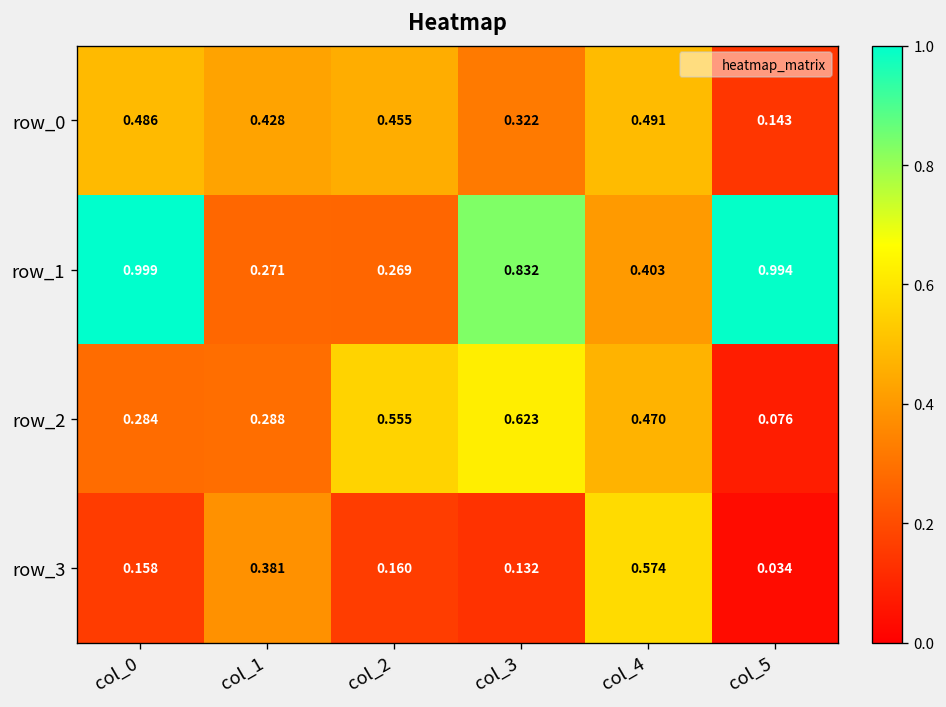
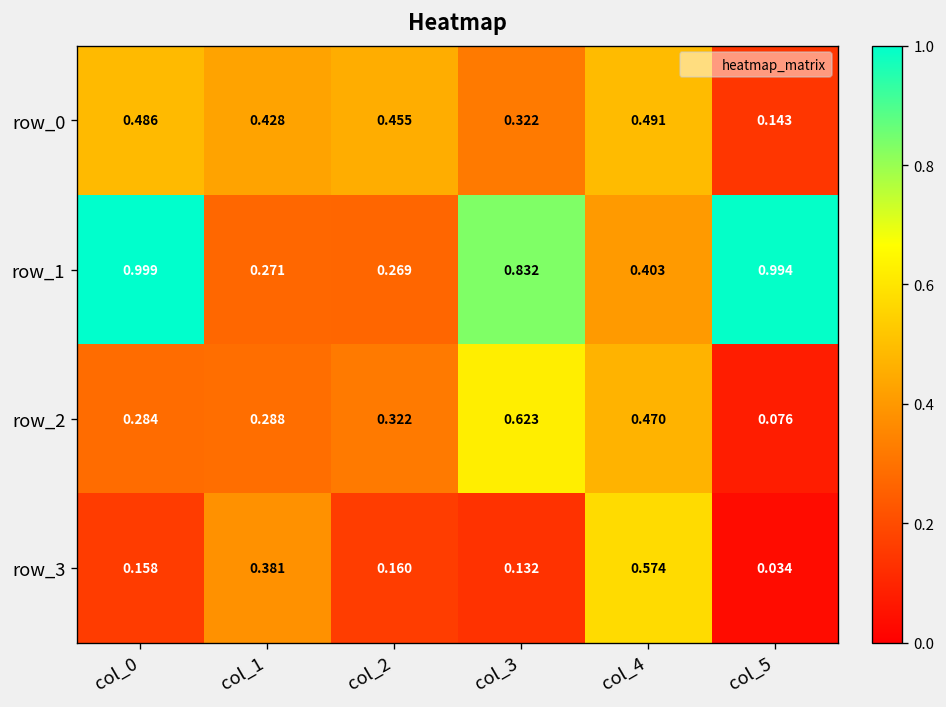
row_2, col_2: 0.555 -> 0.322
